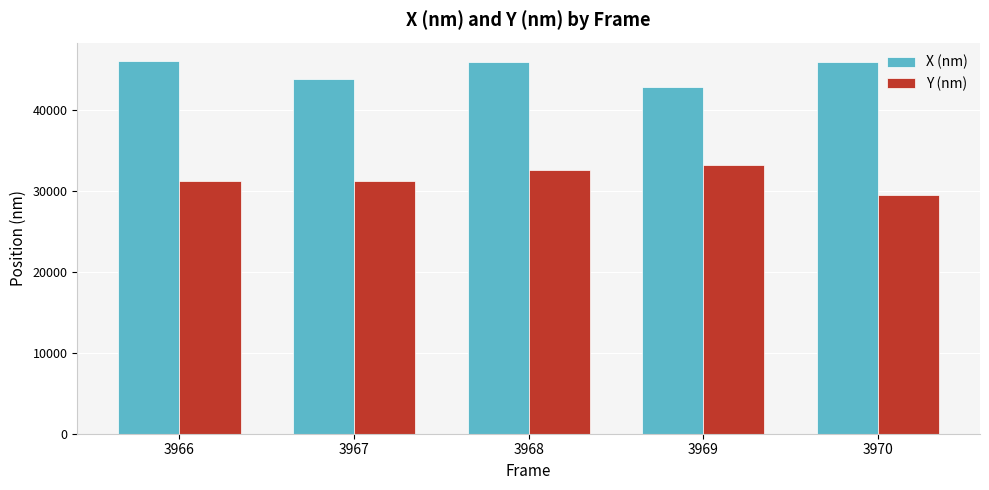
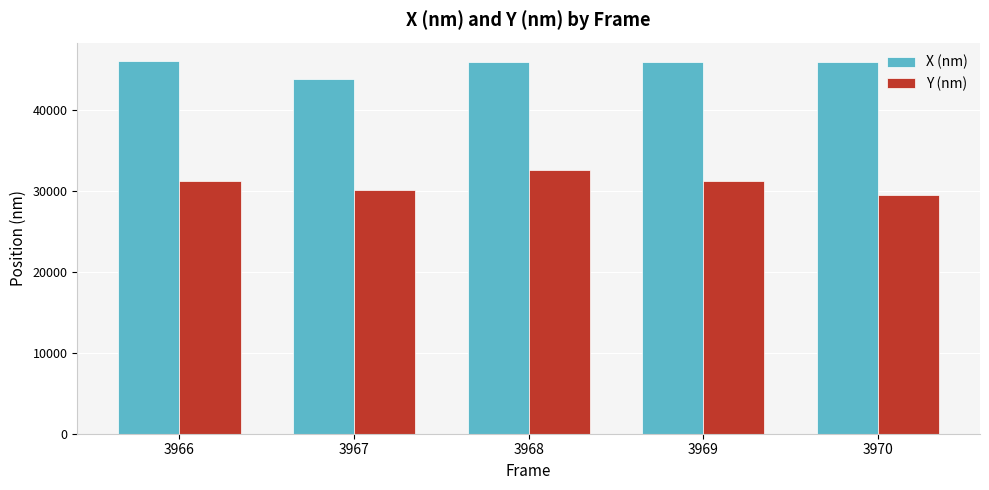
Y (nm), 3967: 31000 -> 30000
X (nm), 3969: 43000 -> 46000
Y (nm), 3969: 33000 -> 31000
